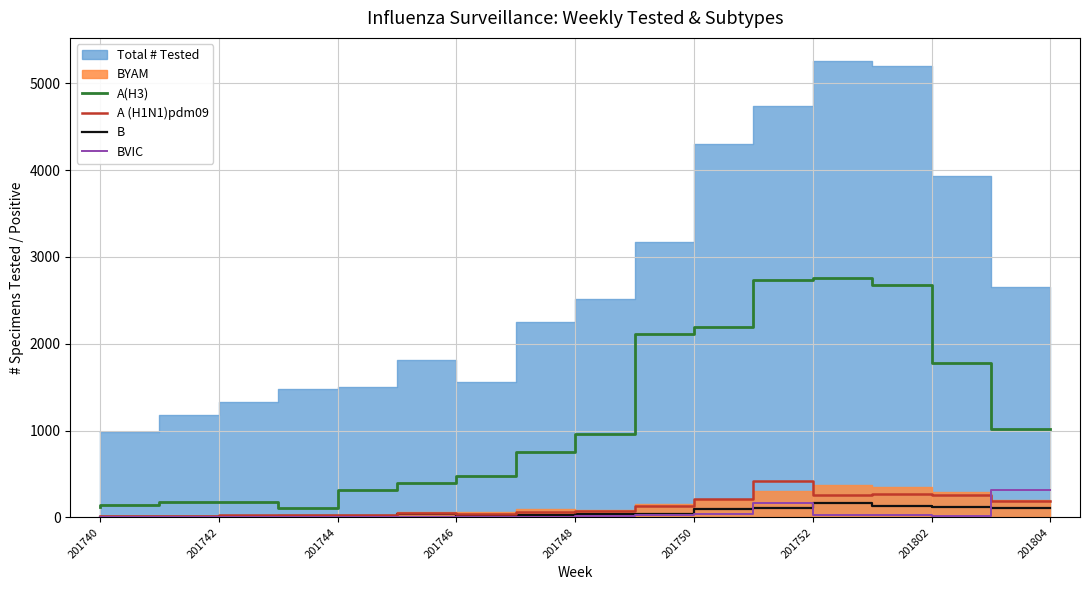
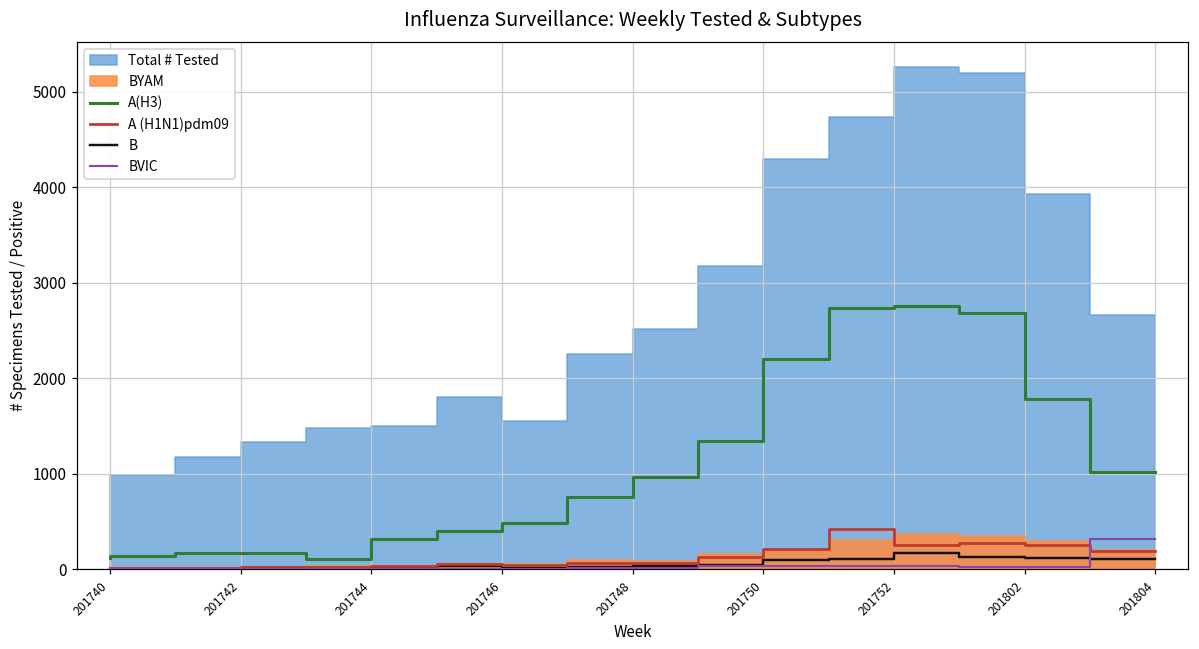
A(H3), 201750: 2100 -> 1300
BVIC, 201752: 200 -> 0
